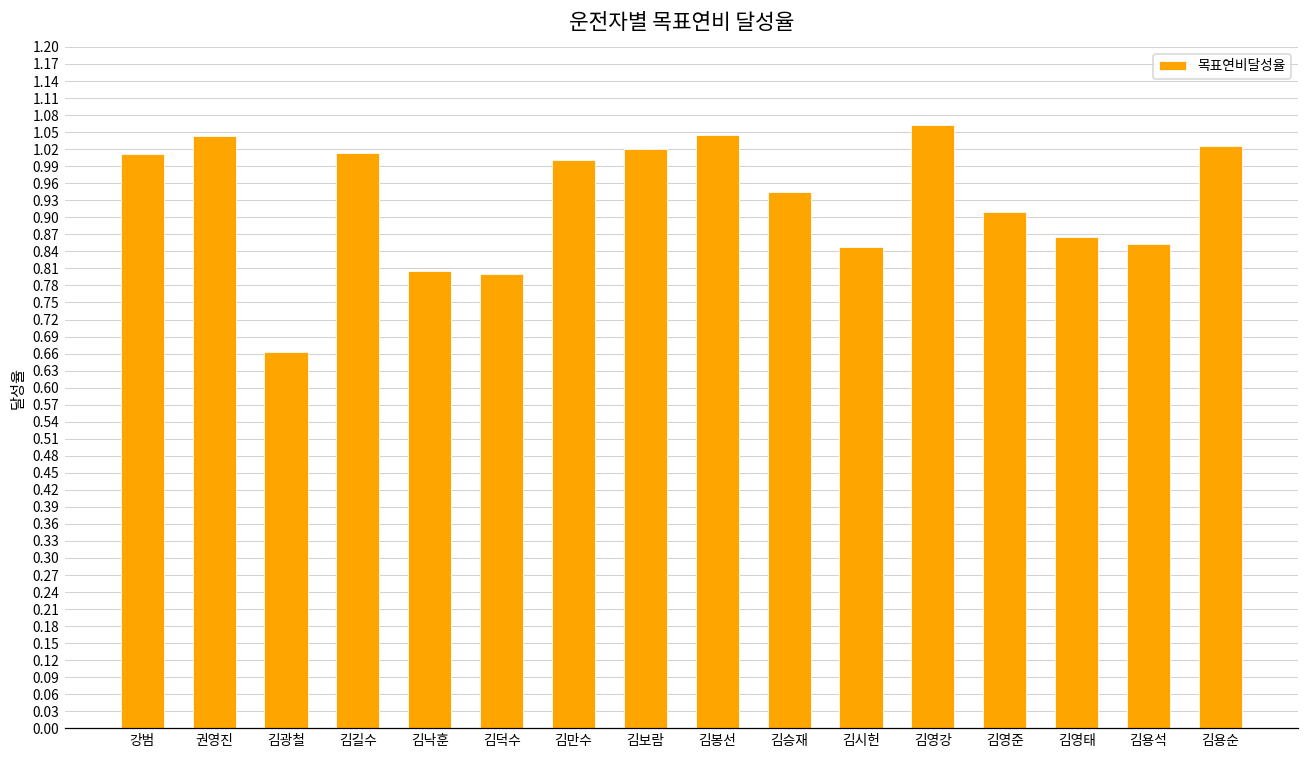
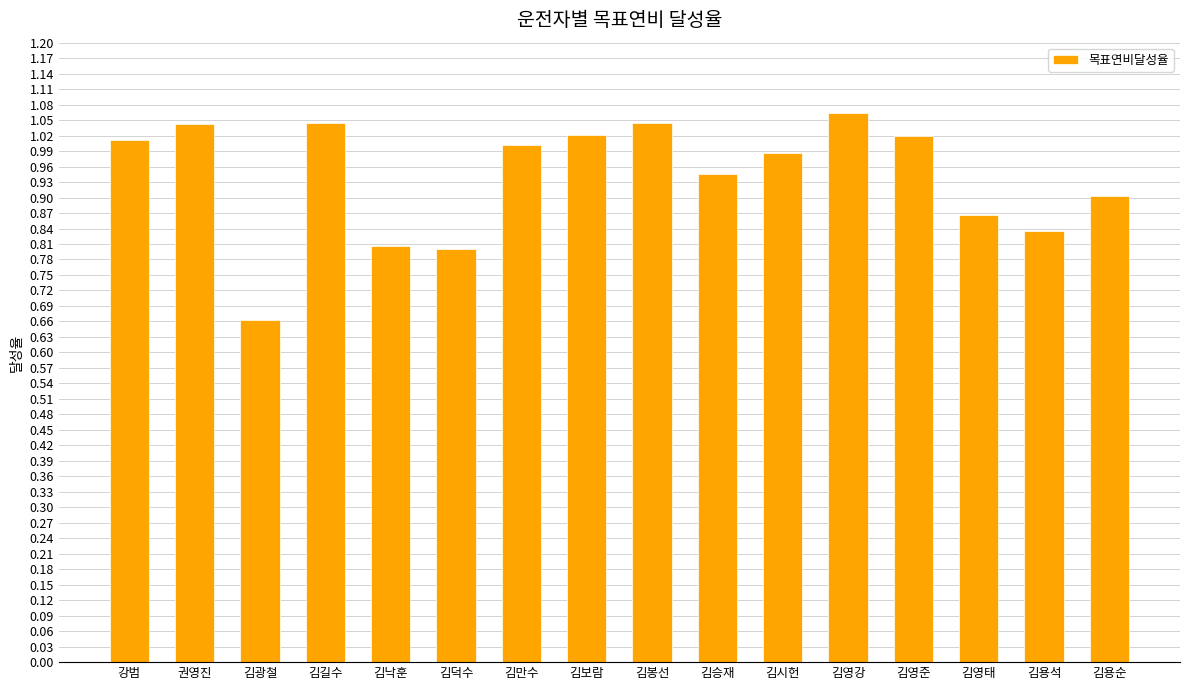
김길수: 1.01 -> 1.04
김시헌: 0.85 -> 0.99
김영준: 0.91 -> 1.02
김용석: 0.85 -> 0.84
김용순: 1.03 -> 0.90
